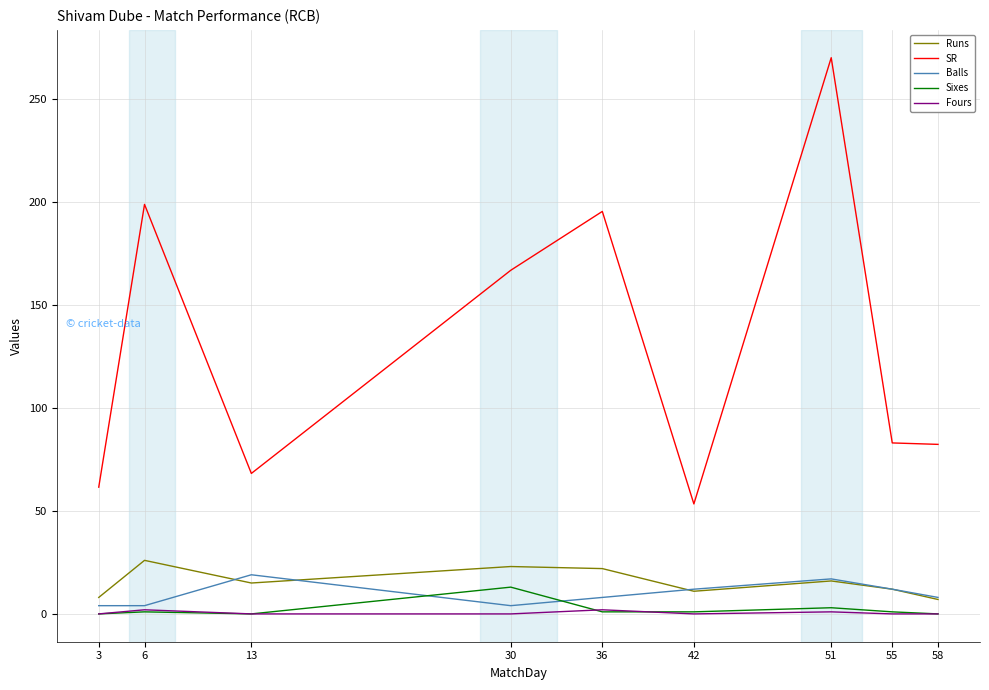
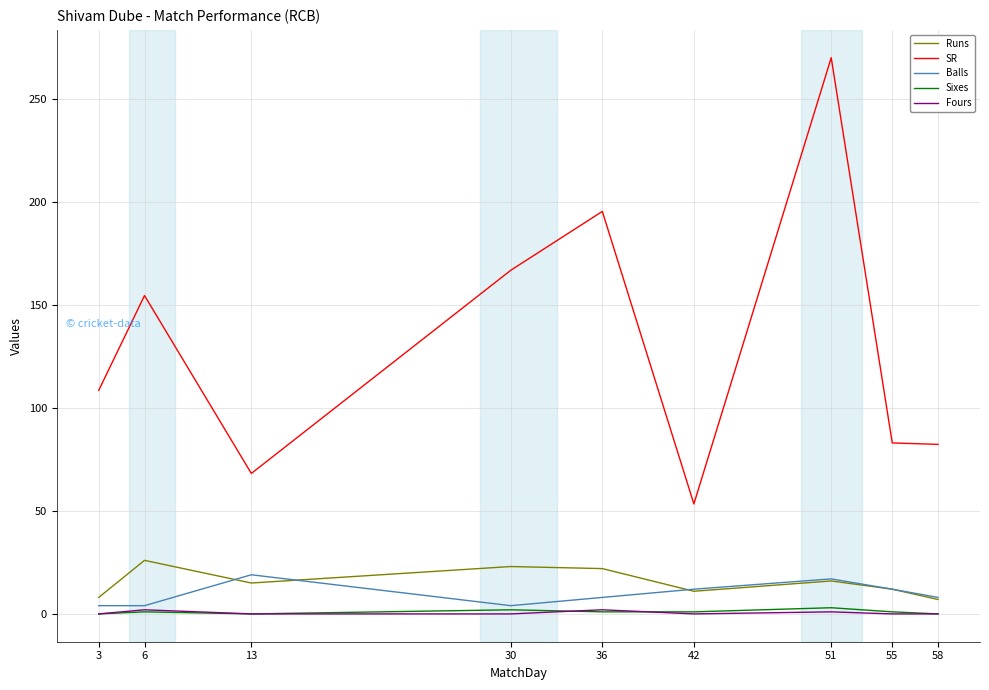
SR, 3: 62 -> 109
SR, 6: 199 -> 155
Sixes, 30: 13 -> 2
